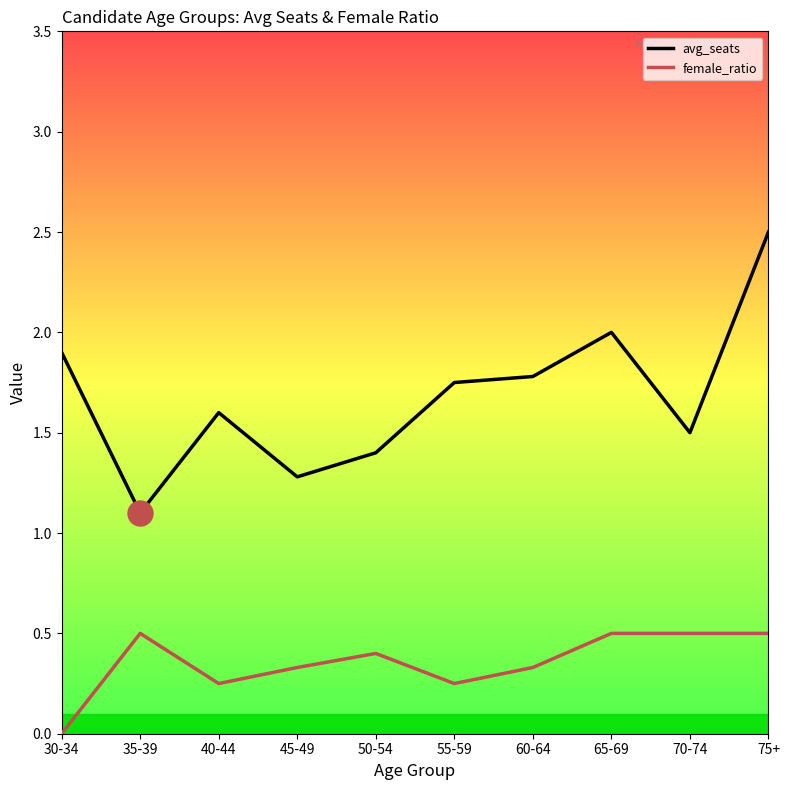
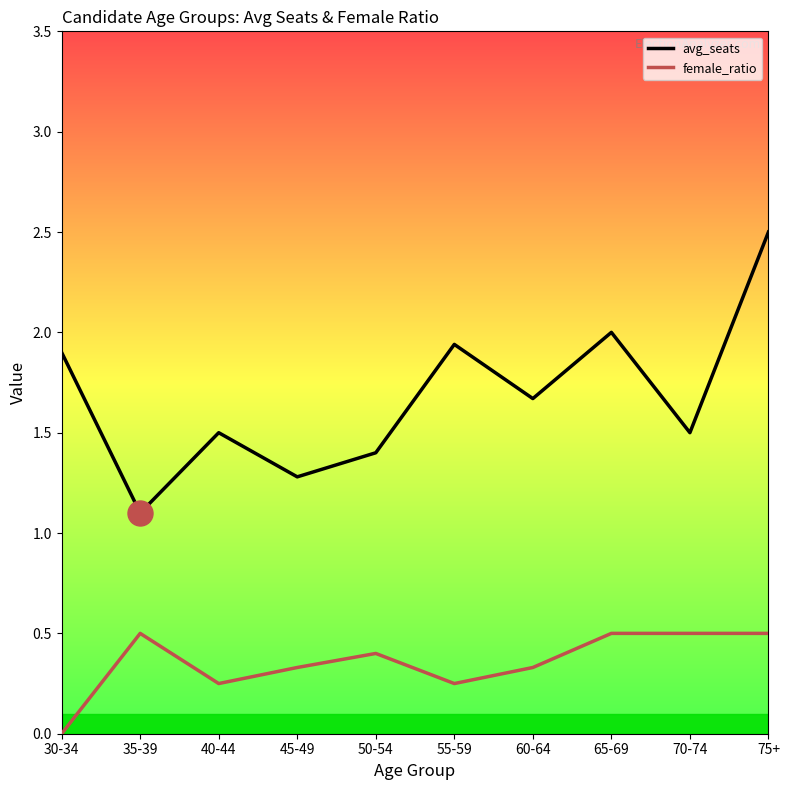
avg_seats, 40-44: 1.6 -> 1.5
avg_seats, 55-59: 1.75 -> 1.94
avg_seats, 60-64: 1.78 -> 1.67
